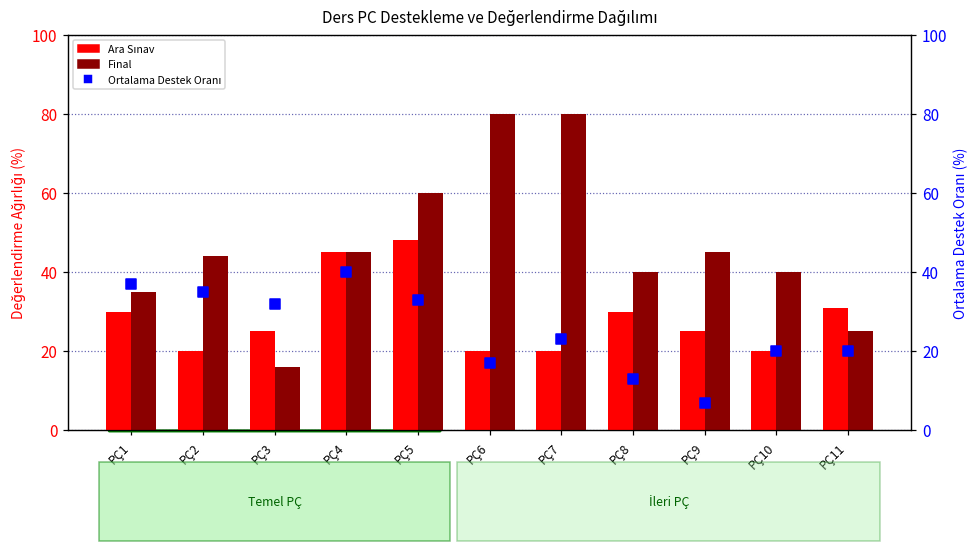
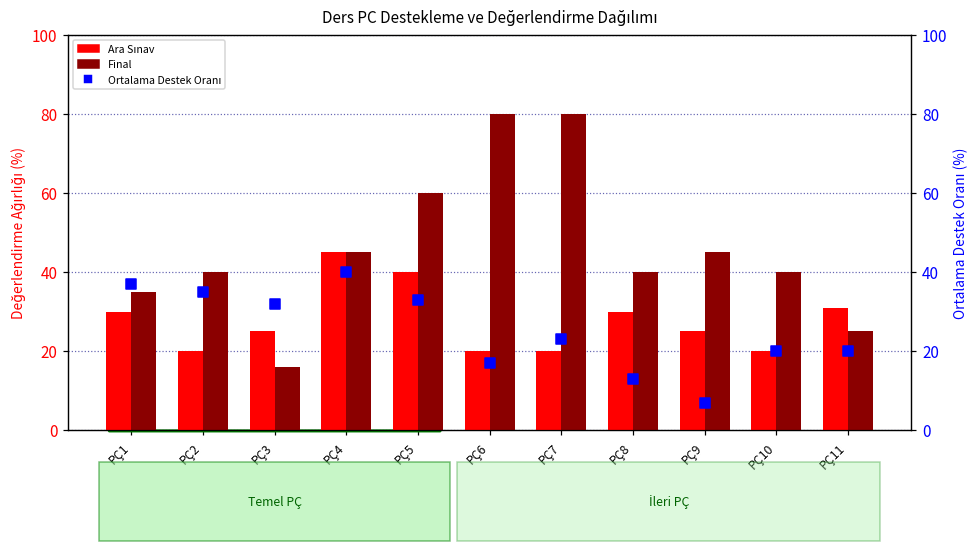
Final, PÇ2: 44 -> 40
Ara Sınav, PÇ5: 48 -> 40
